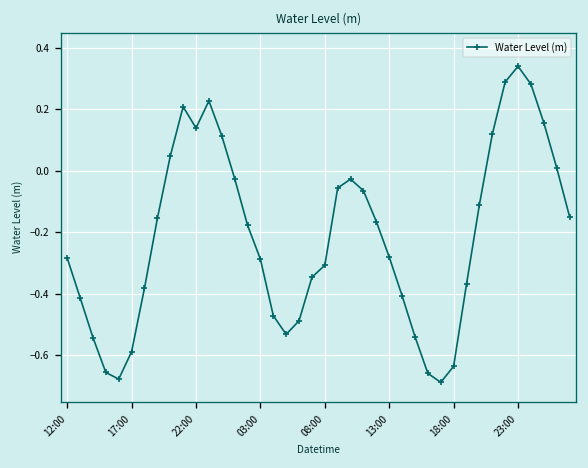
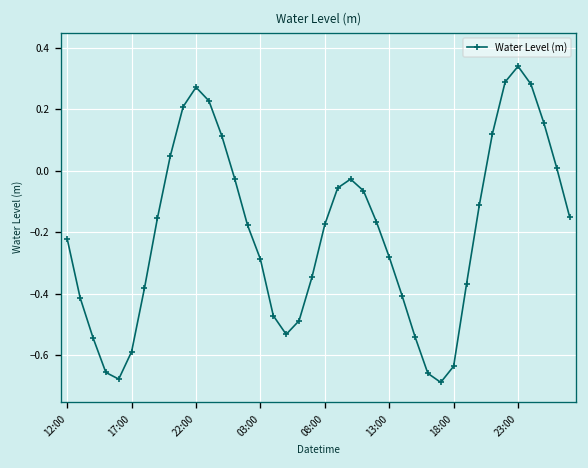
12:00: -0.28 -> -0.22
22:00: 0.14 -> 0.27
08:00: -0.31 -> -0.17
